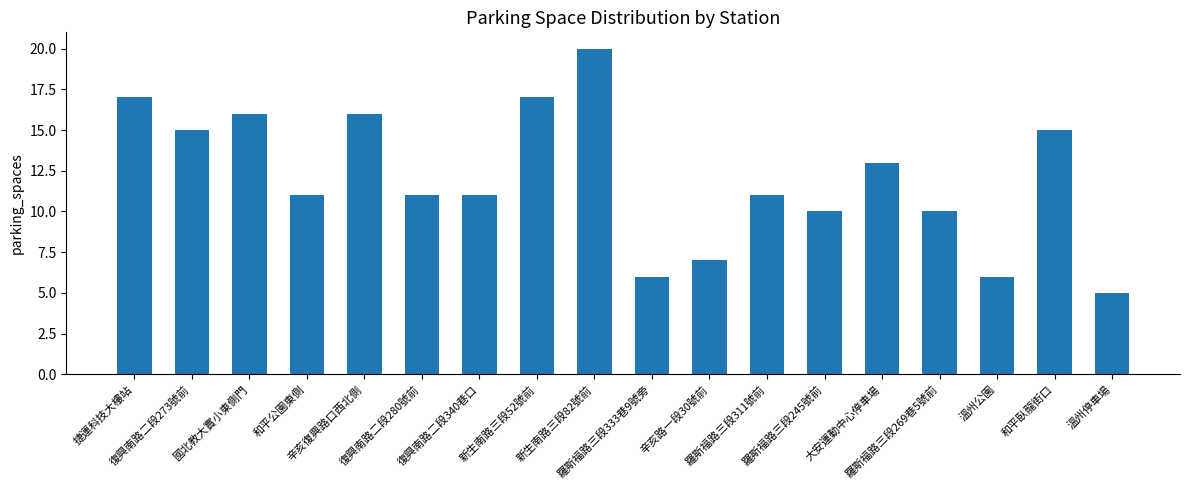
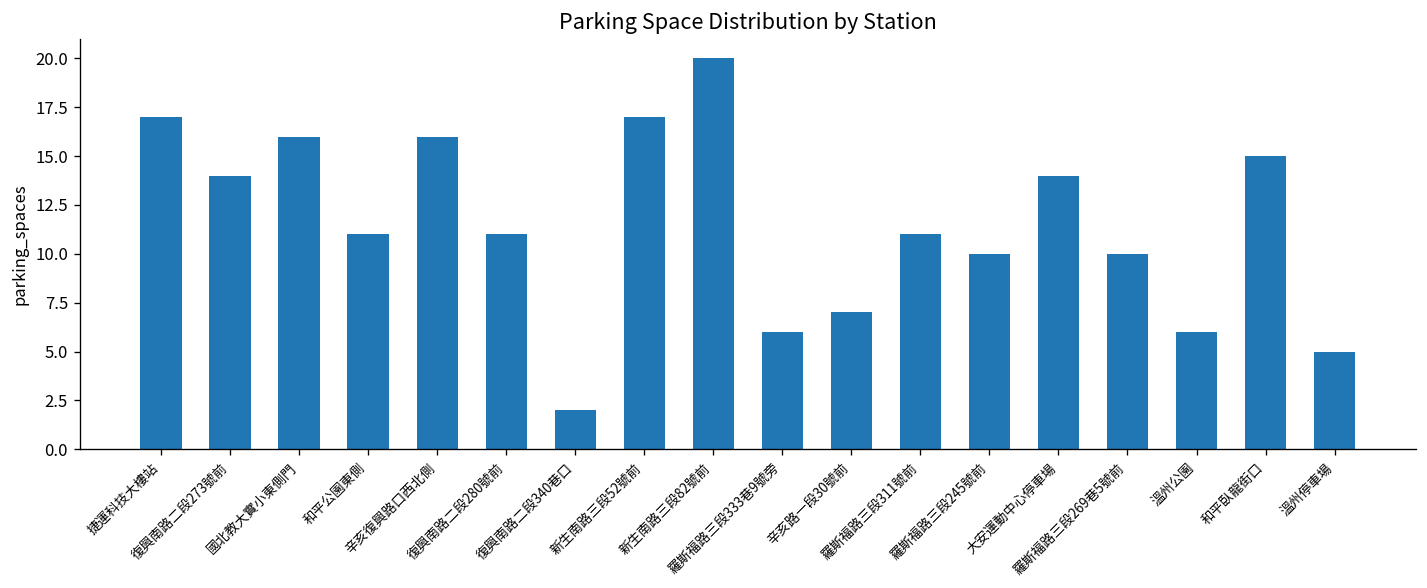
復興南路二段273號前: 15 -> 14
復興南路二段340巷口: 11 -> 2
大安運動中心停車場: 13 -> 14
